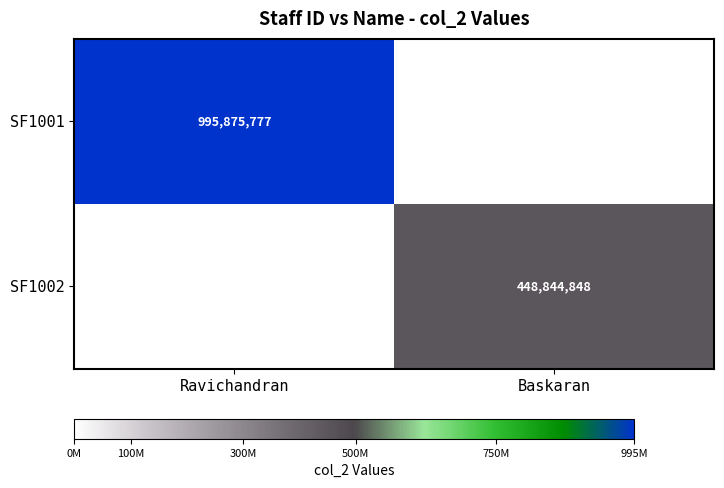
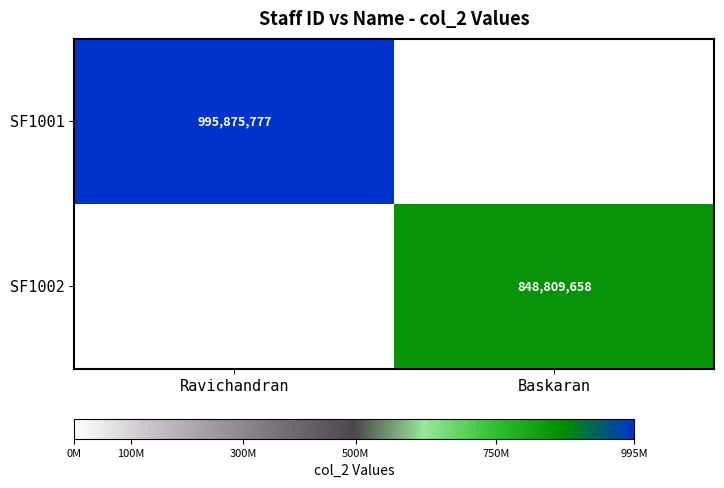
SF1002, Baskaran: 448,844,848 -> 848,809,658
